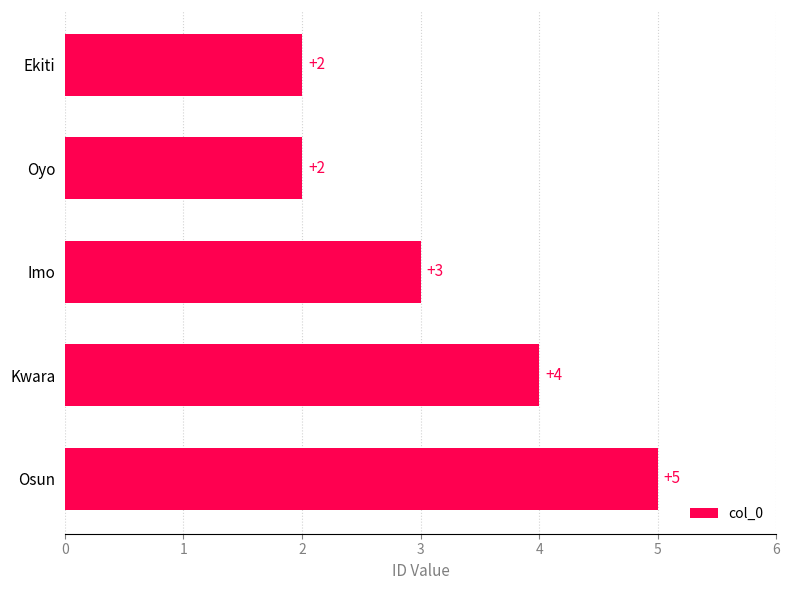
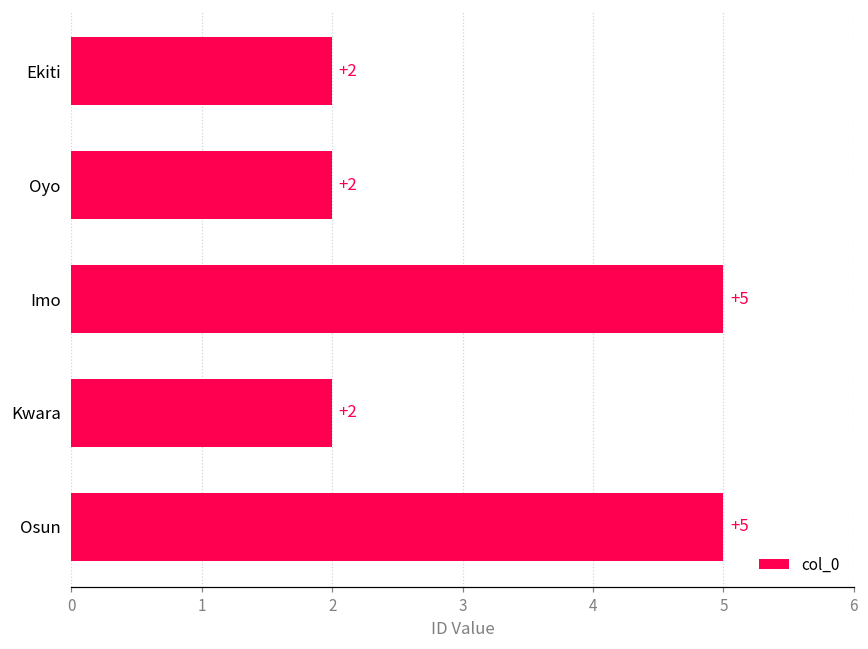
Imo: +3 -> +5
Kwara: +4 -> +2
